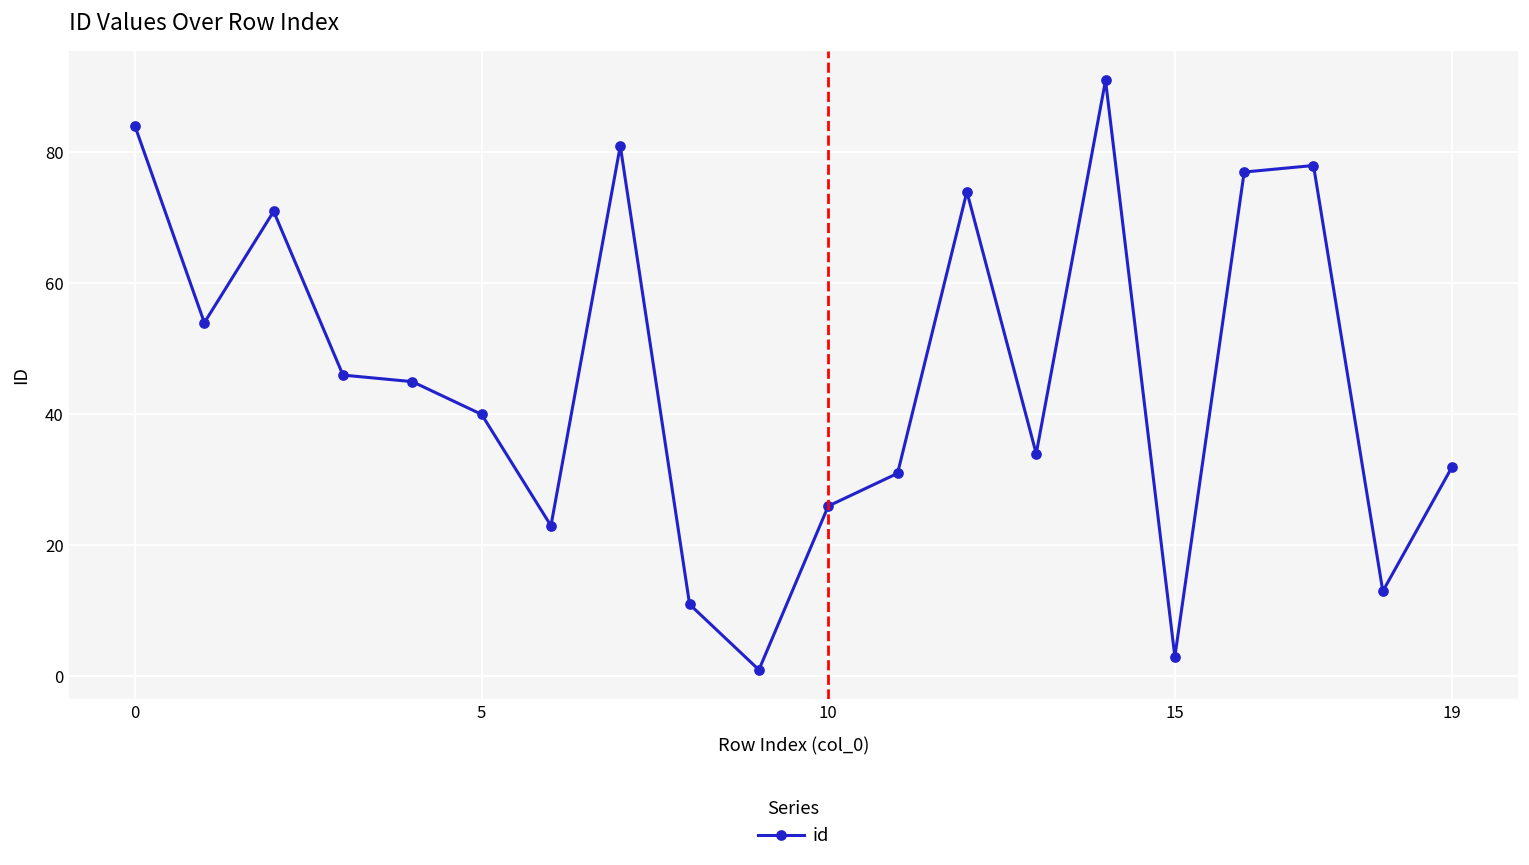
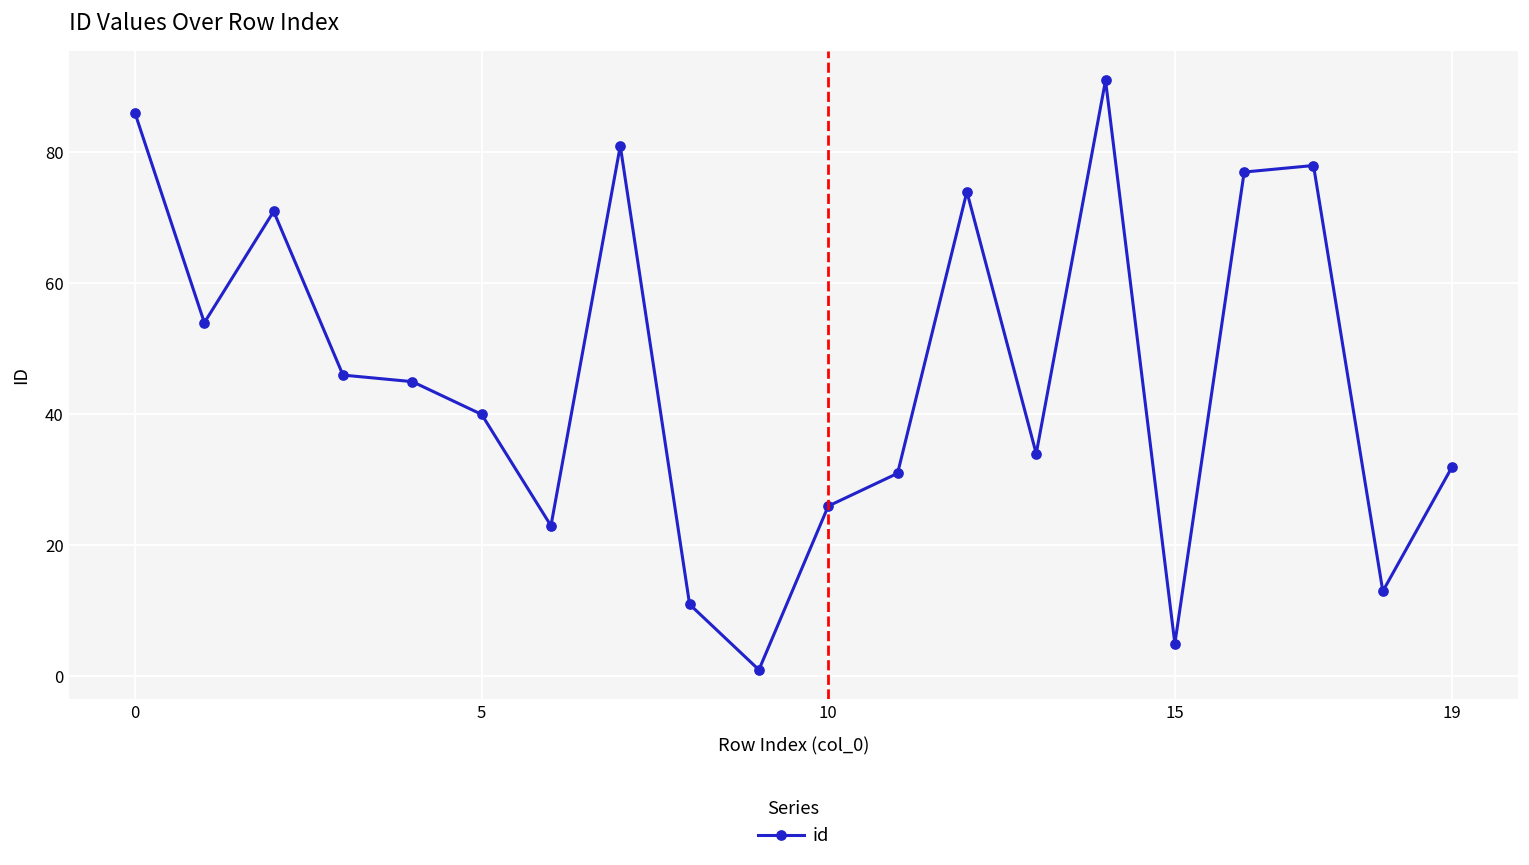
0: 84 -> 86
15: 3 -> 5
